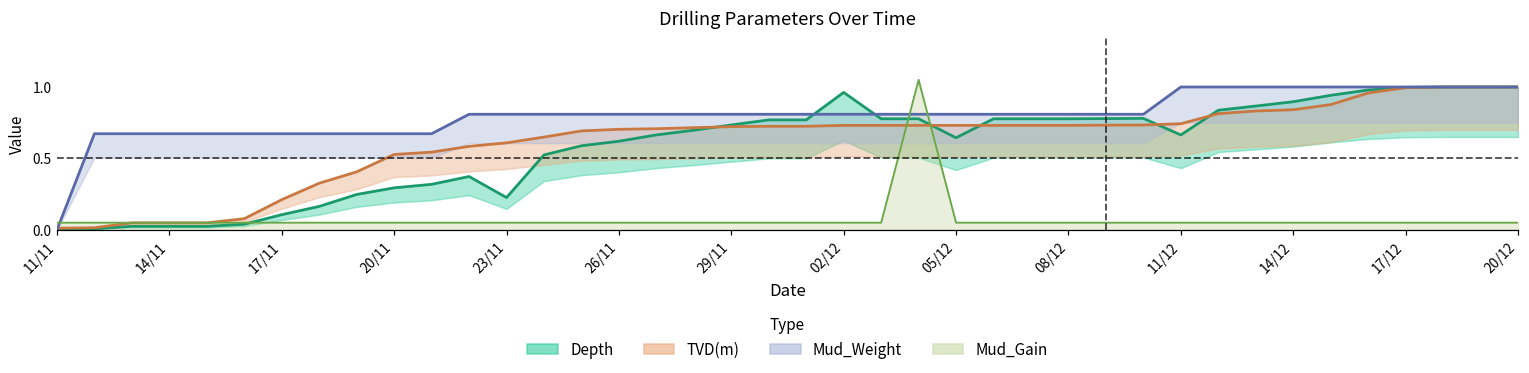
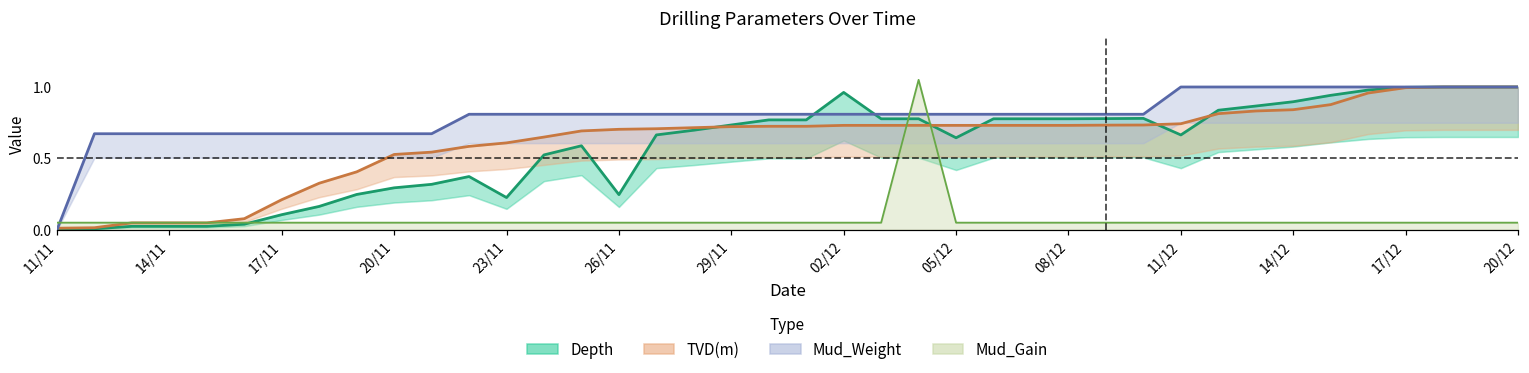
Depth, 26/11: 0.62 -> 0.25
